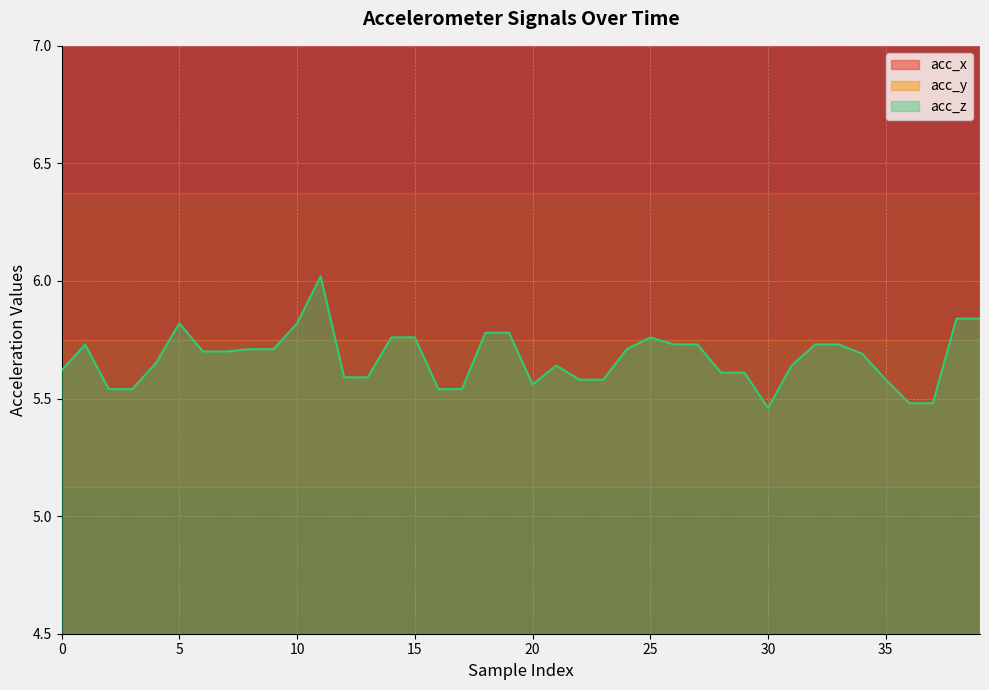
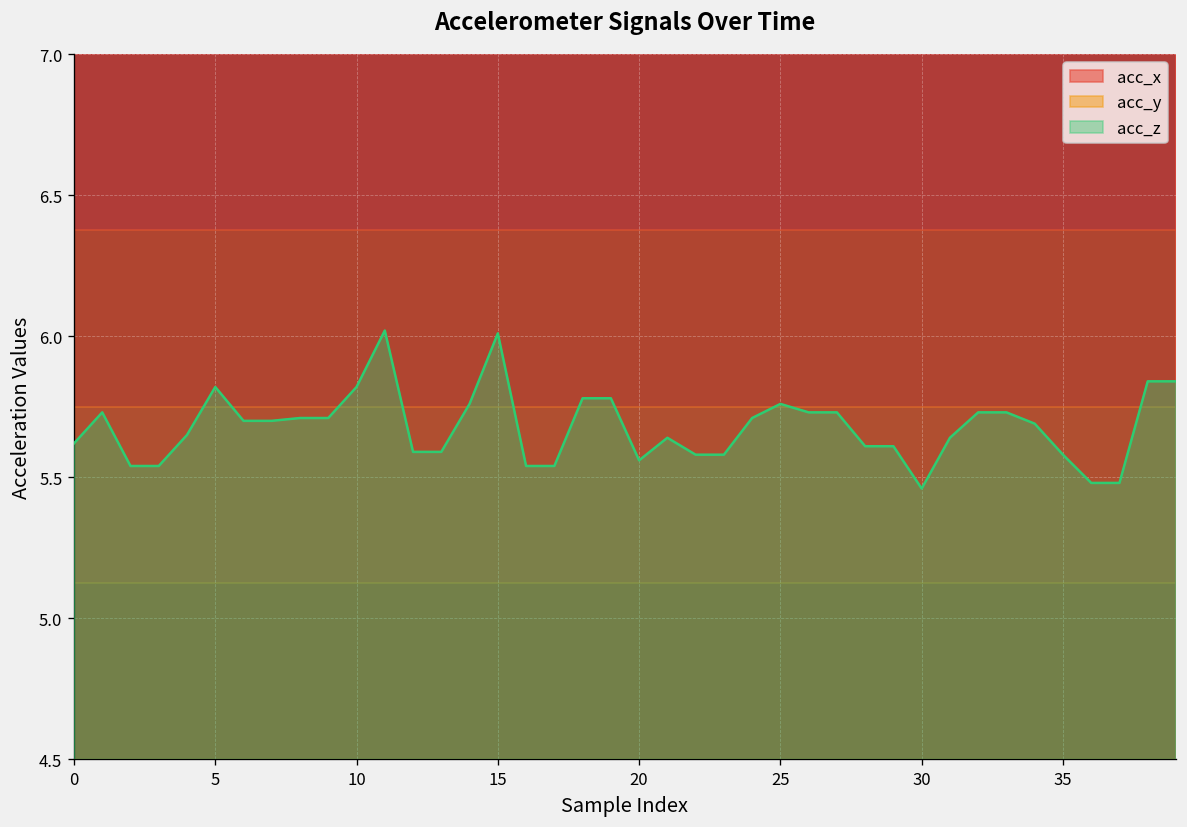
acc_z, 15: 5.76 -> 6.01
